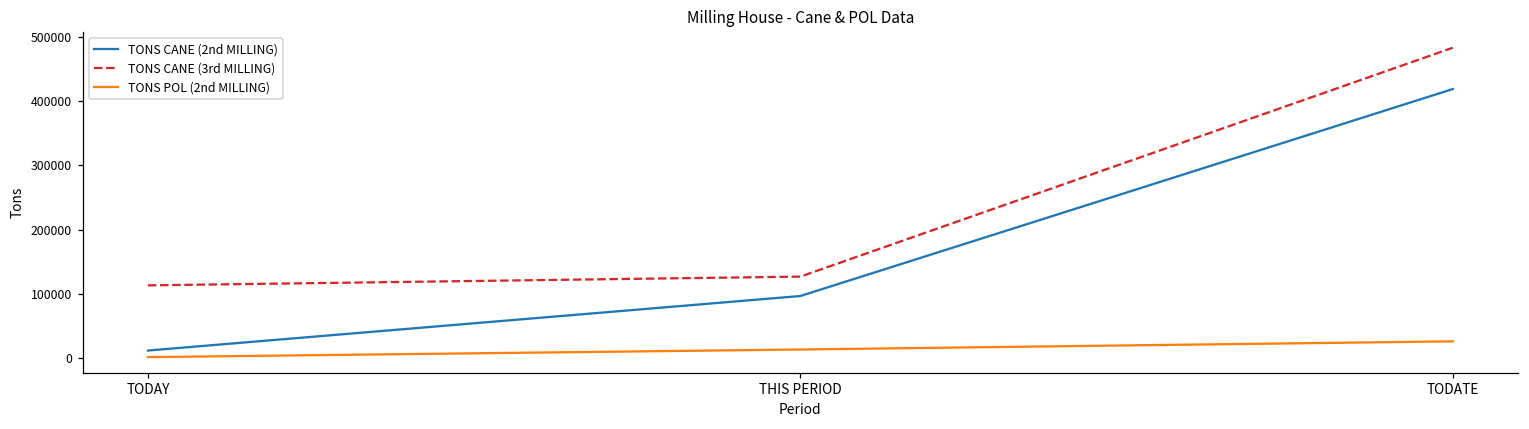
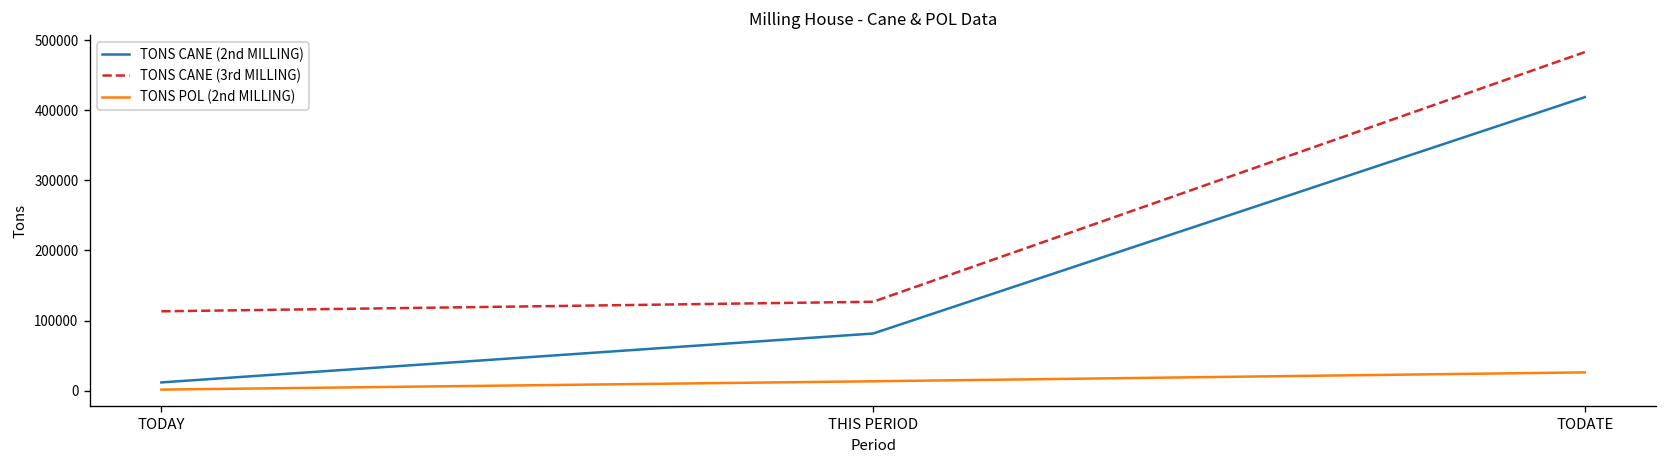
TONS CANE (2nd MILLING), THIS PERIOD: 100000 -> 80000
